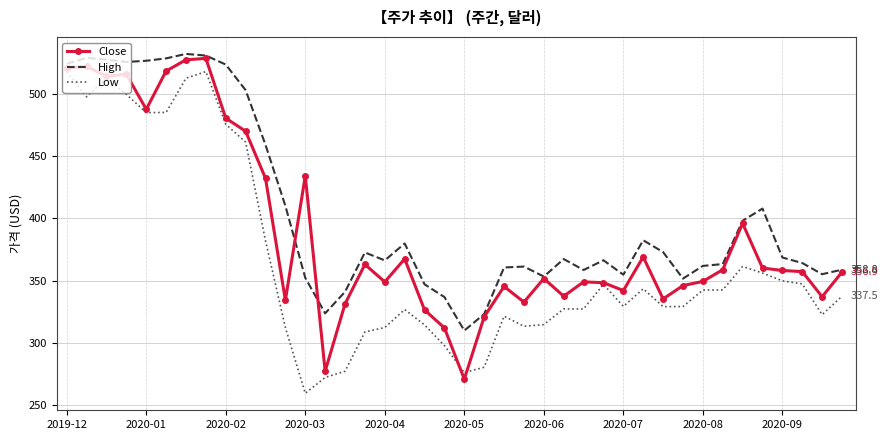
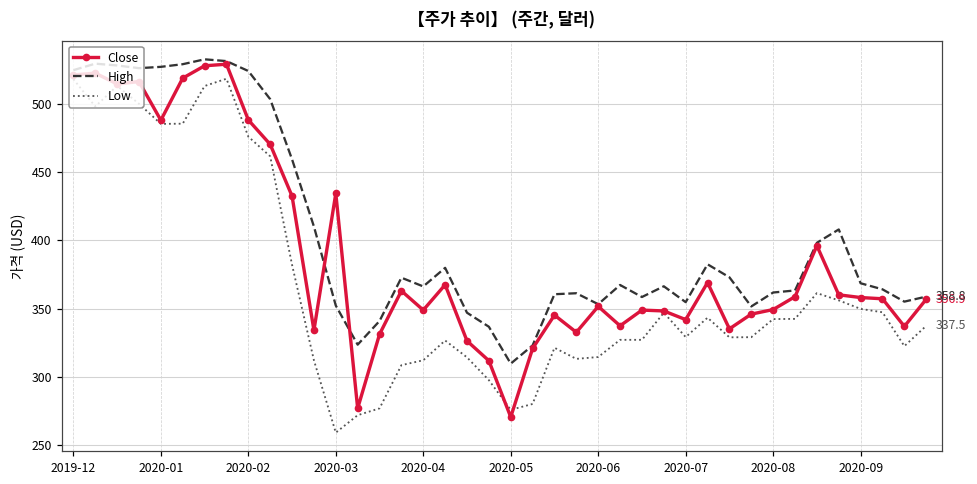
Close, 2020-02: 481 -> 488
